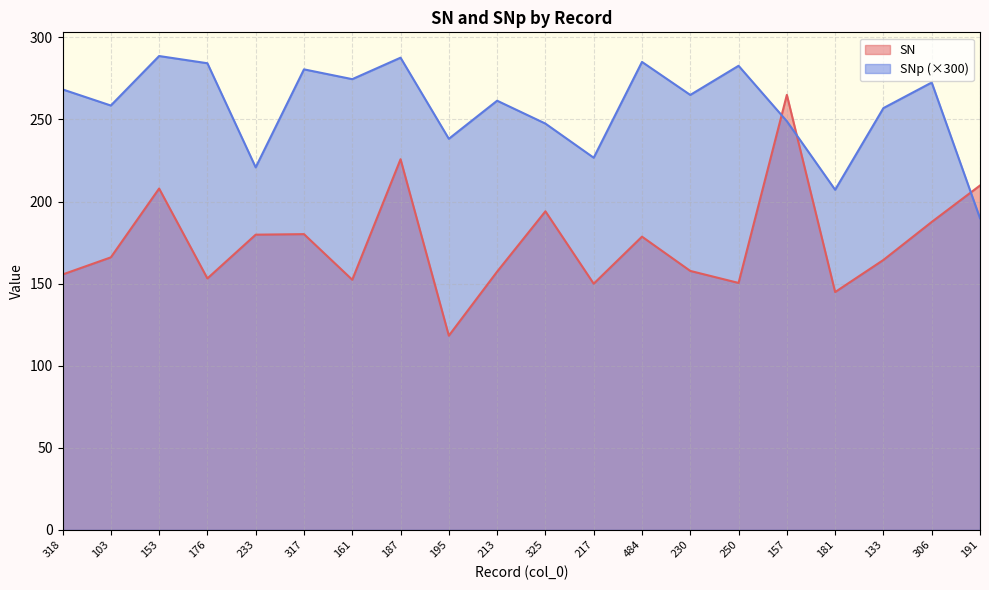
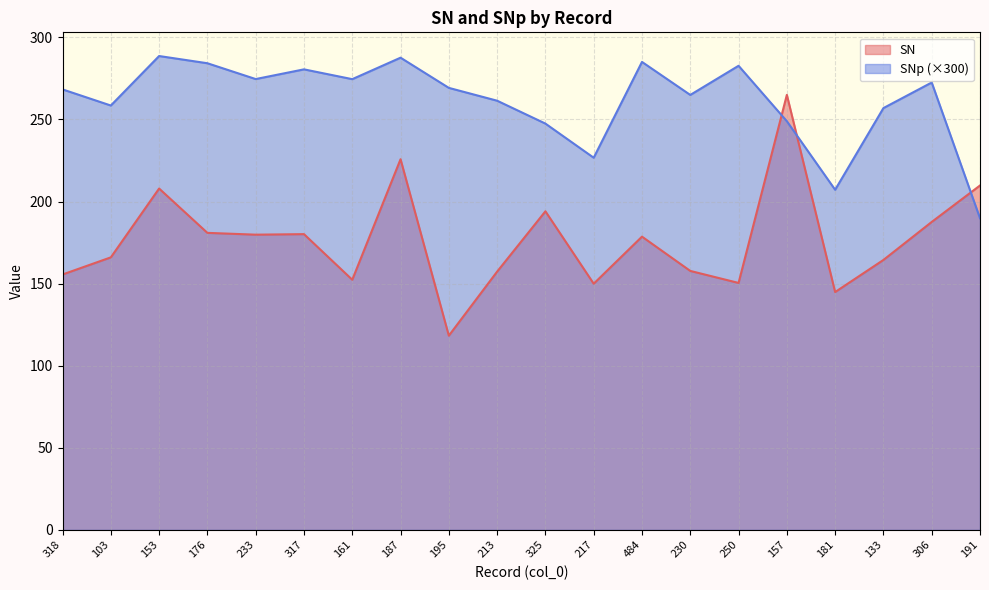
SN, 176: 153 -> 181
SNp (×300), 233: 221 -> 275
SNp (×300), 195: 238 -> 269
